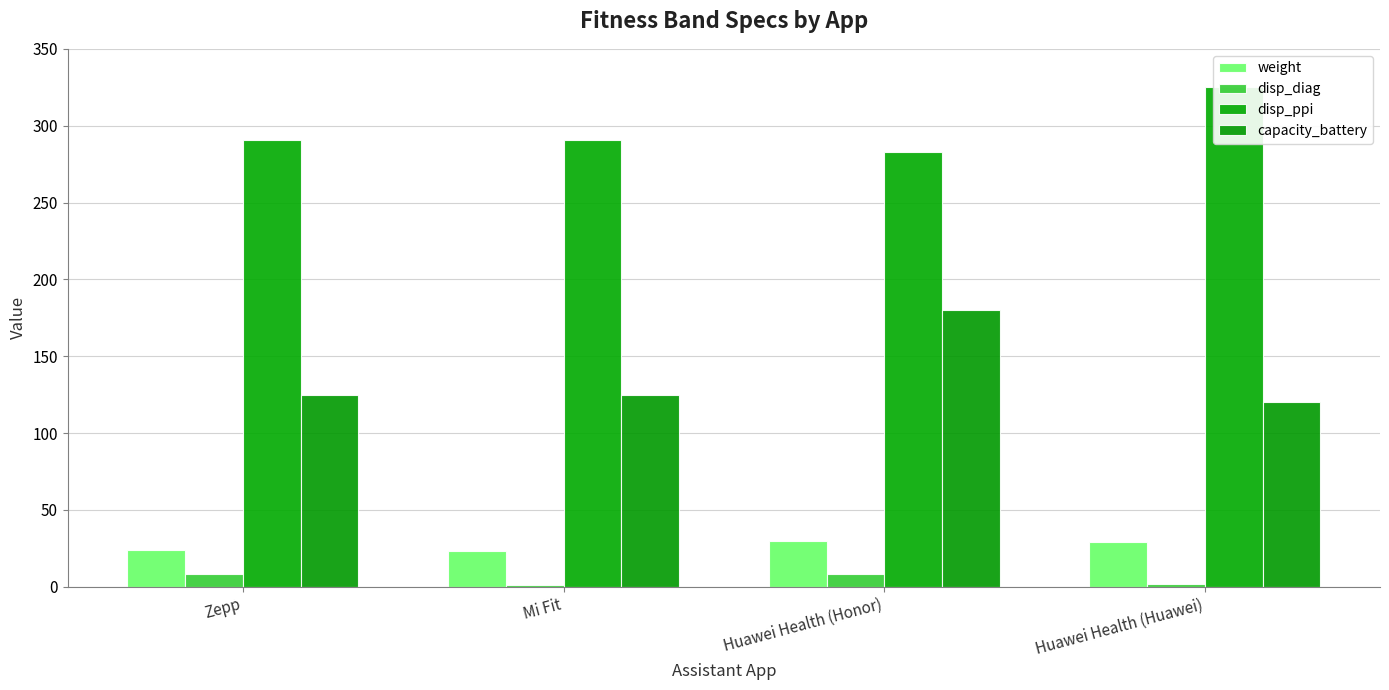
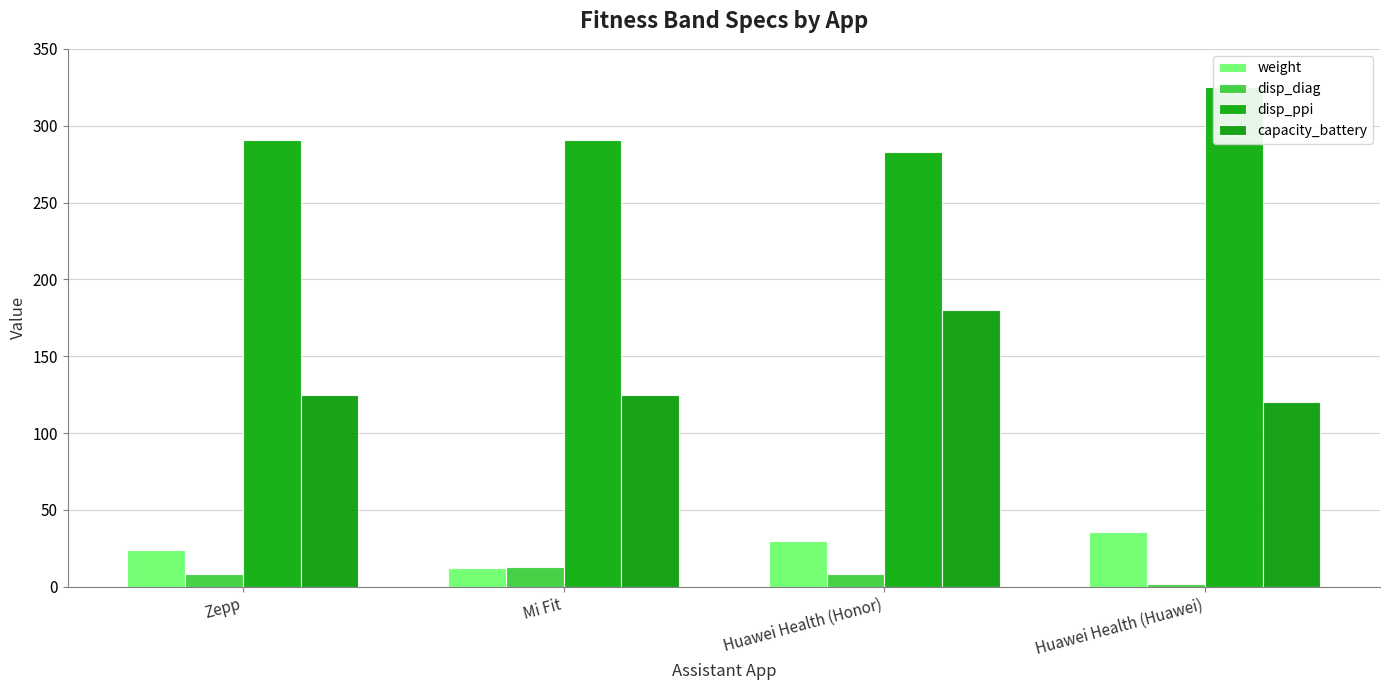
weight, Mi Fit: 23 -> 12
disp_diag, Mi Fit: 1 -> 13
weight, Huawei Health (Huawei): 29 -> 36
